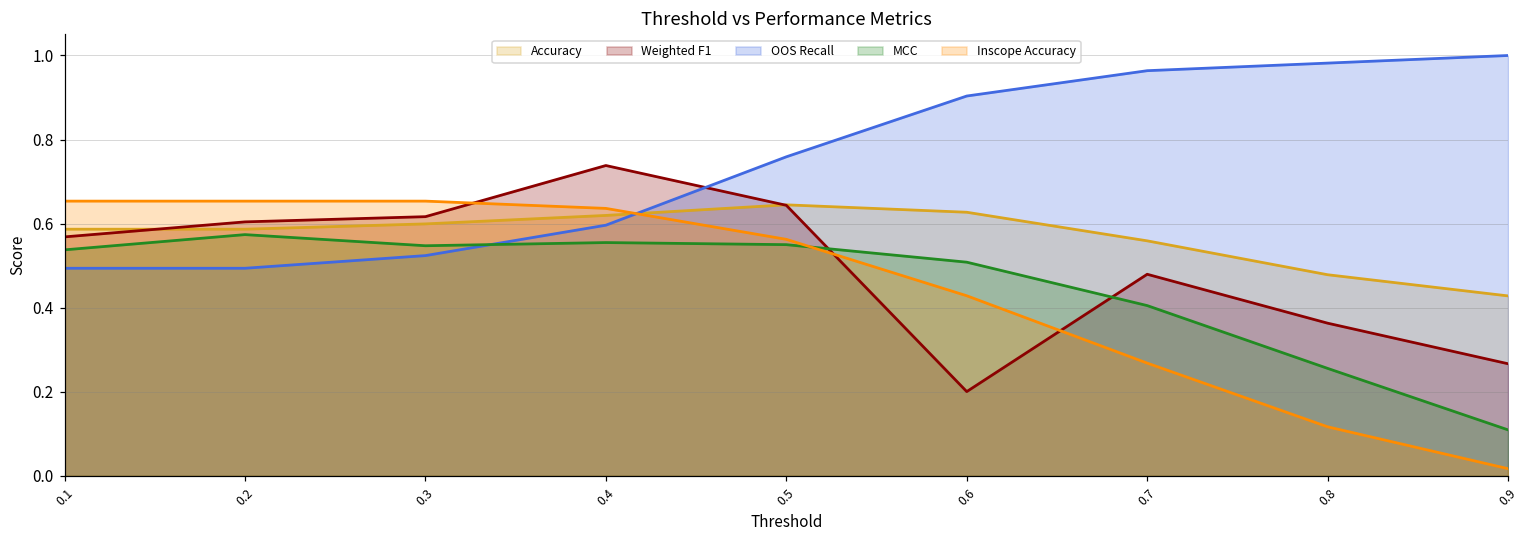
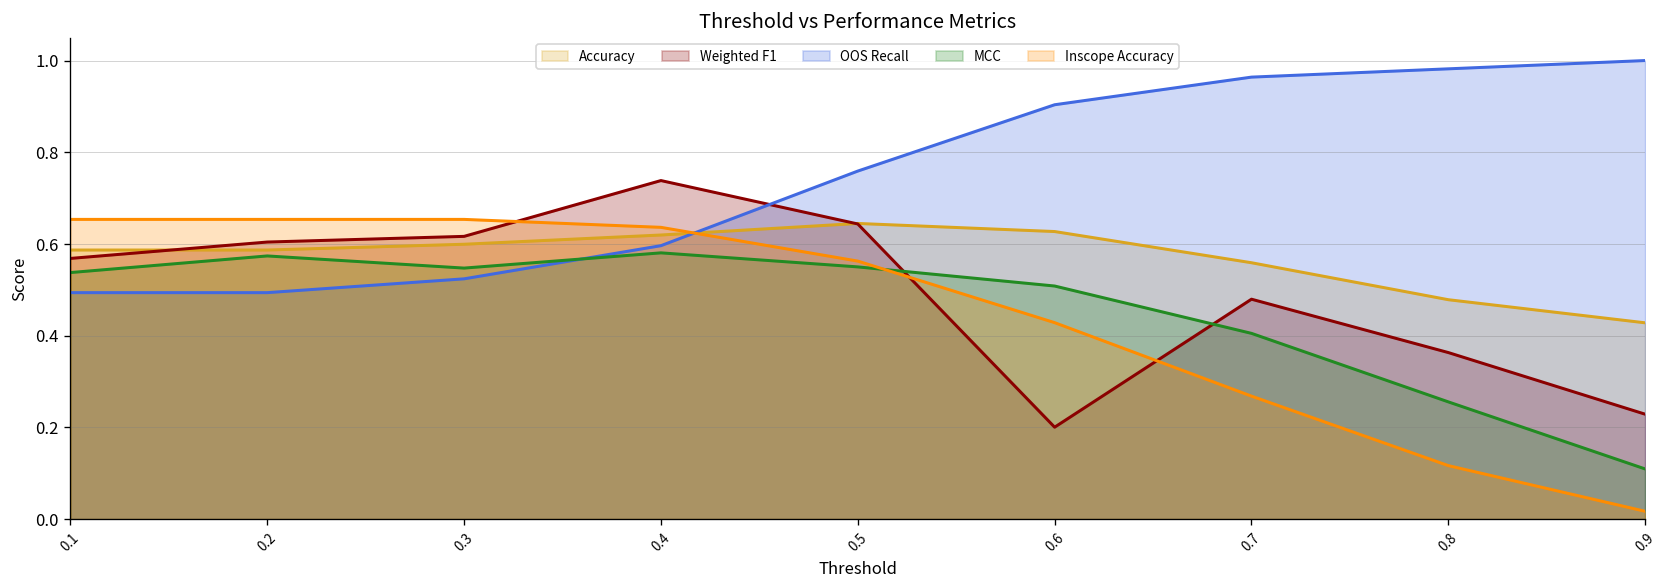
MCC, 0.4: 0.56 -> 0.58
Weighted F1, 0.9: 0.27 -> 0.23
